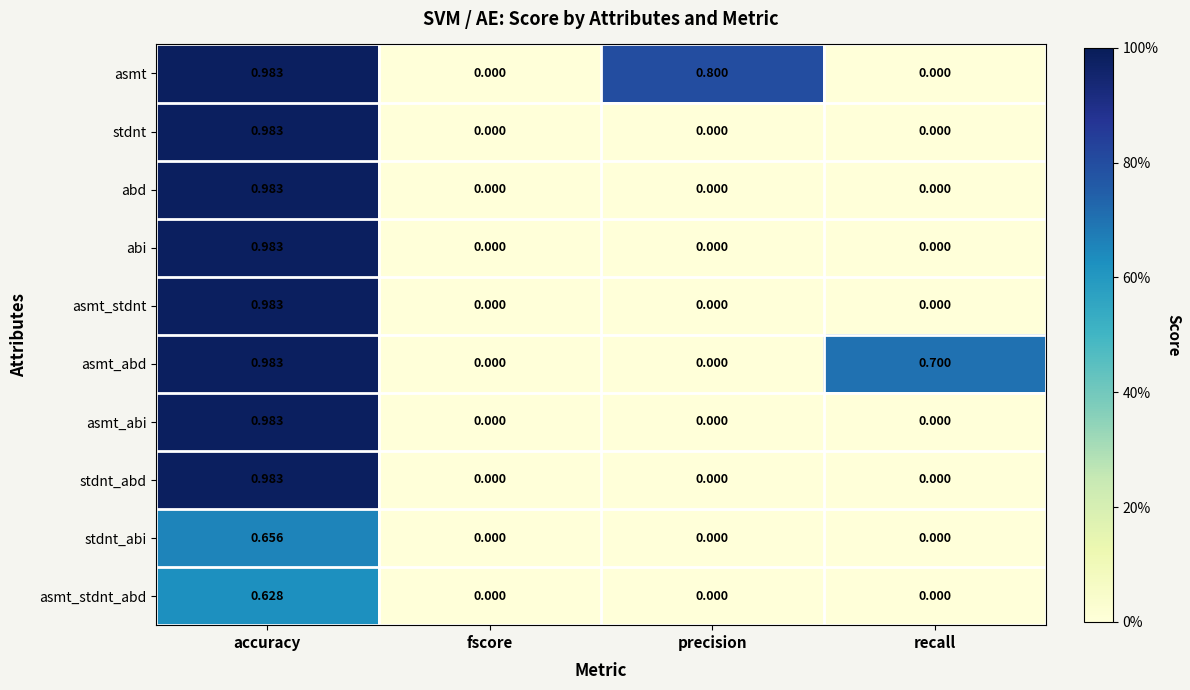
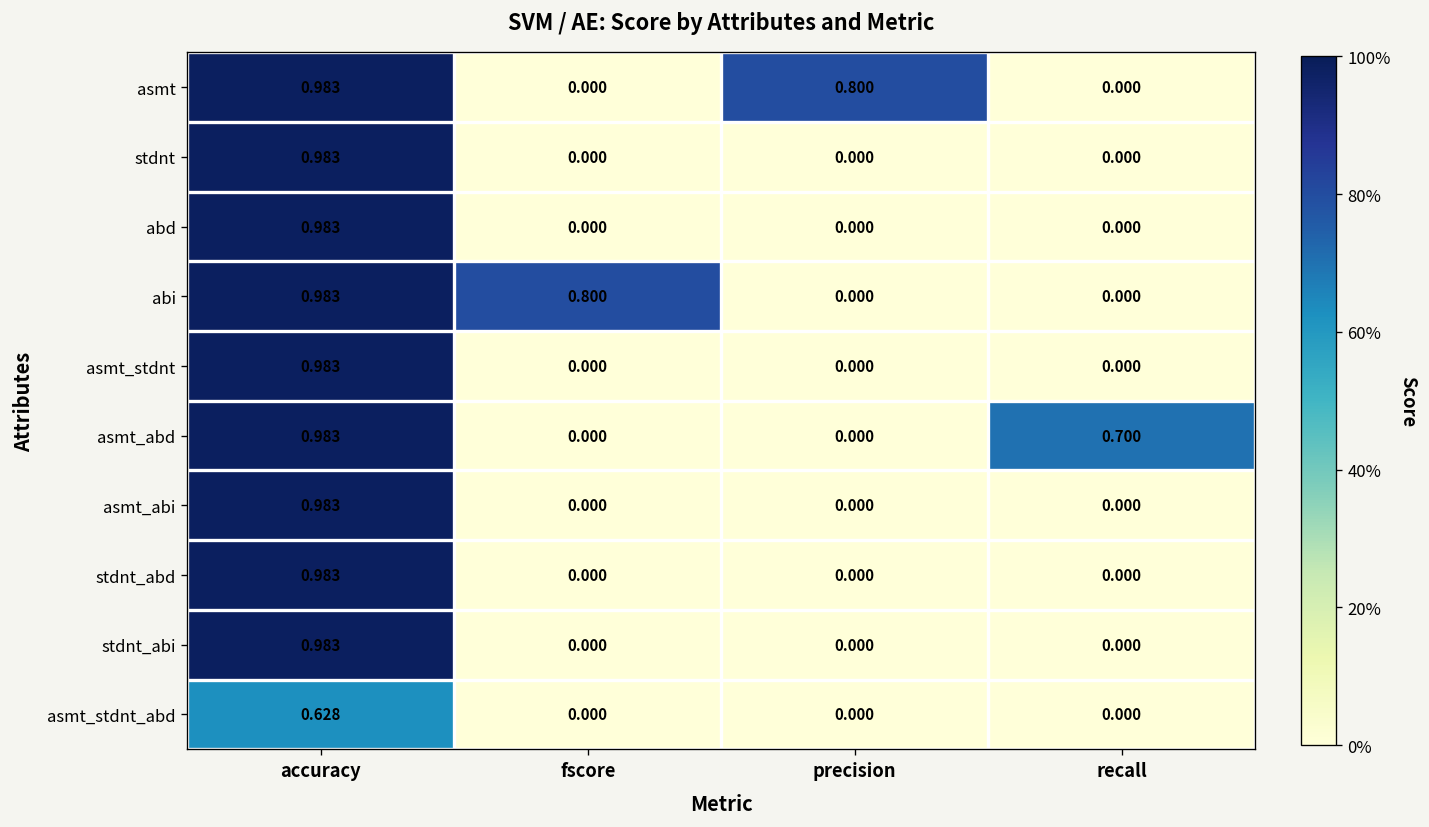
abi, fscore: 0.000 -> 0.800
stdnt_abi, accuracy: 0.656 -> 0.983
